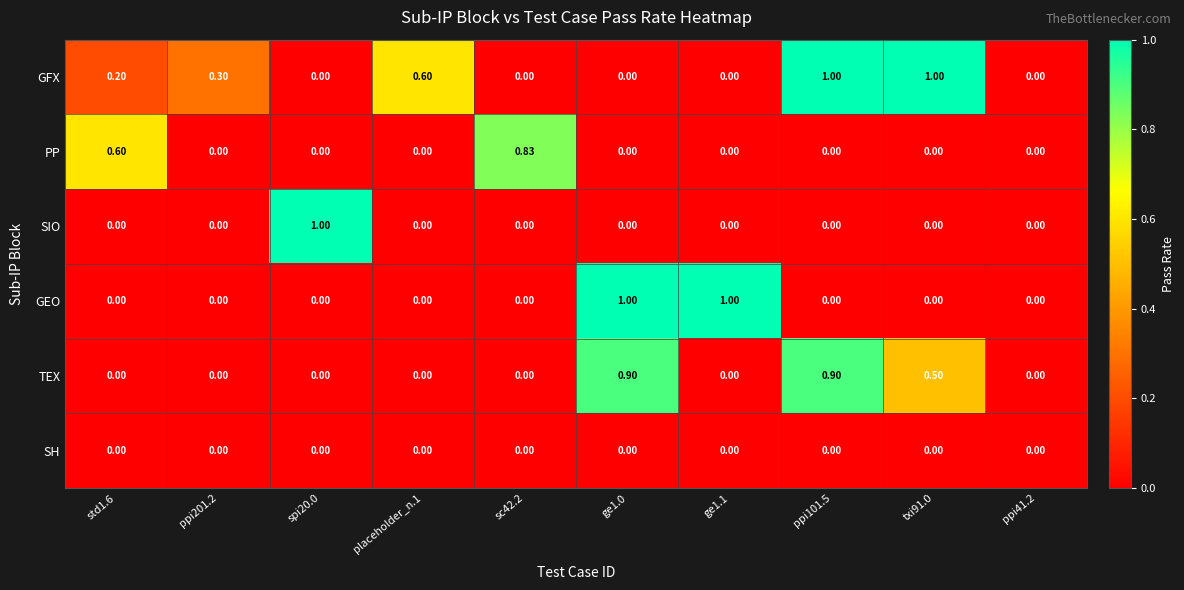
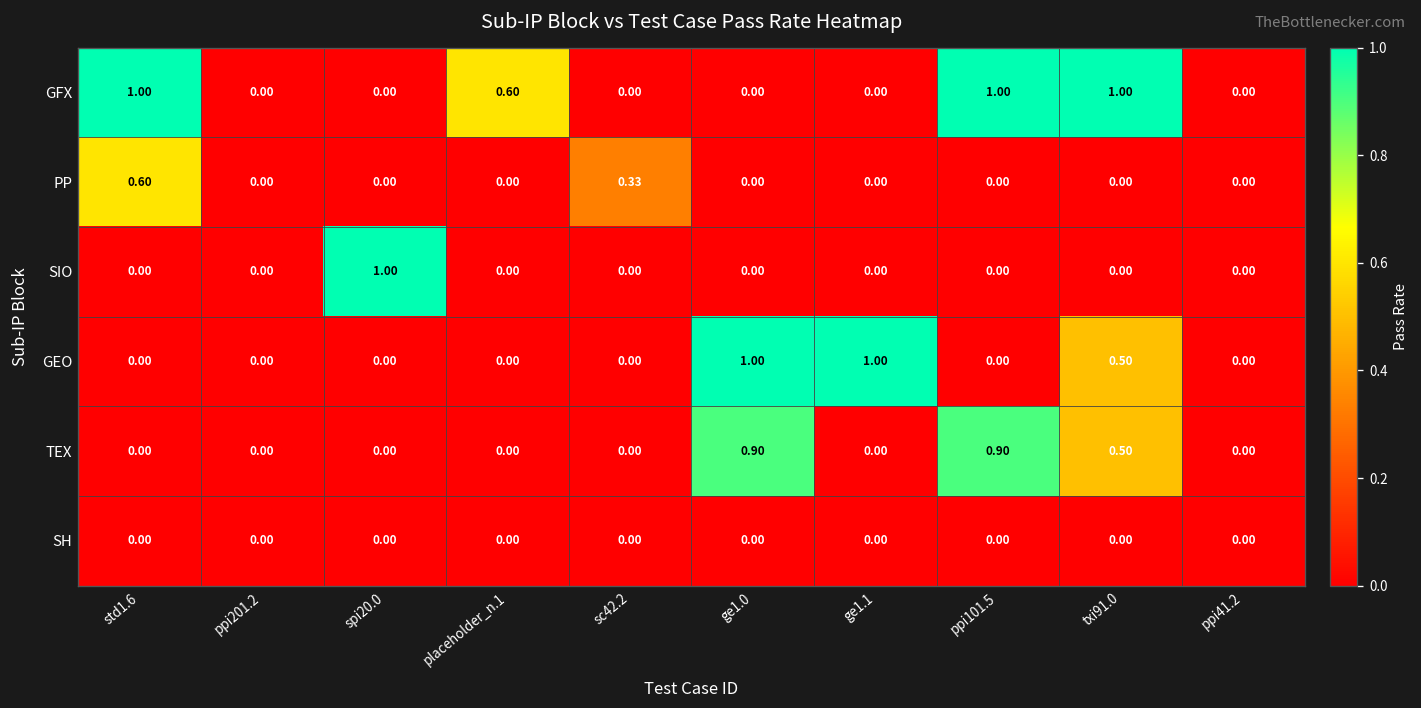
GFX, std1.6: 0.20 -> 1.00
GFX, ppi201.2: 0.30 -> 0.00
PP, sc42.2: 0.83 -> 0.33
GEO, txi91.0: 0.00 -> 0.50
